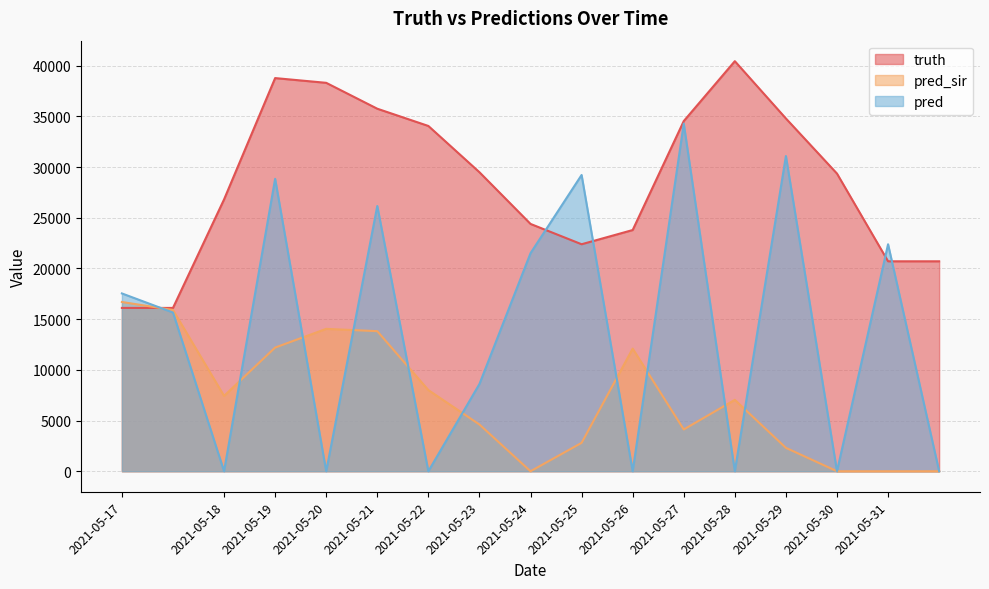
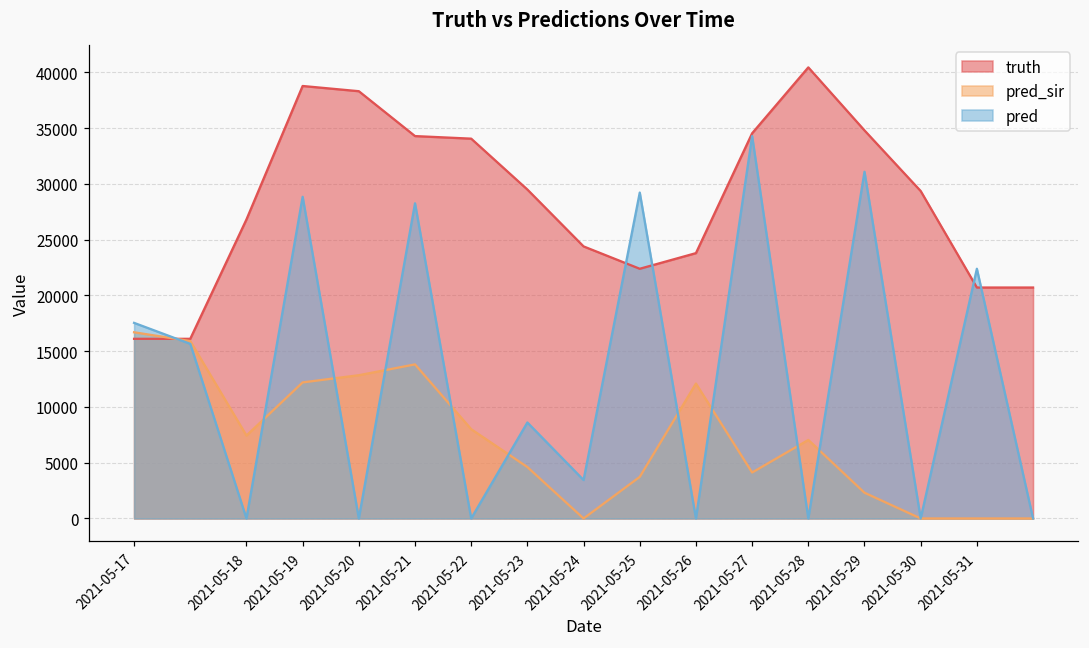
pred_sir, 2021-05-20: 14000 -> 12800
truth, 2021-05-21: 35800 -> 34300
pred, 2021-05-21: 26200 -> 28300
pred, 2021-05-24: 21500 -> 3400
pred_sir, 2021-05-25: 2800 -> 3700
